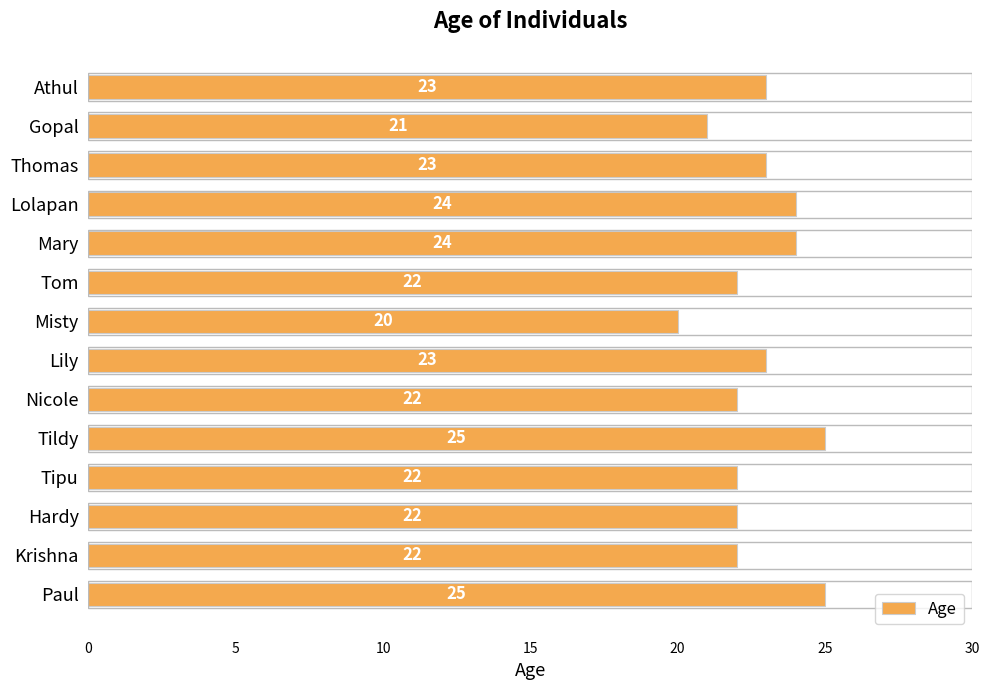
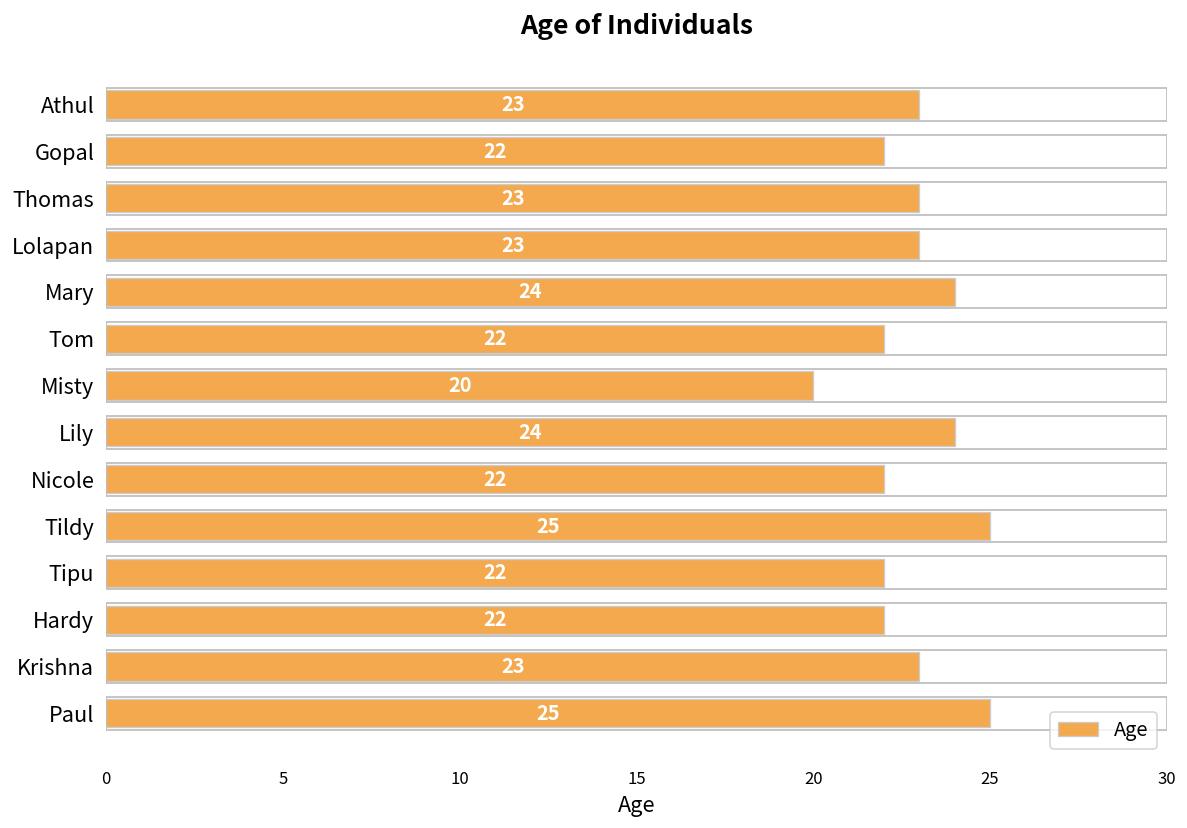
Gopal: 21 -> 22
Lolapan: 24 -> 23
Lily: 23 -> 24
Krishna: 22 -> 23
